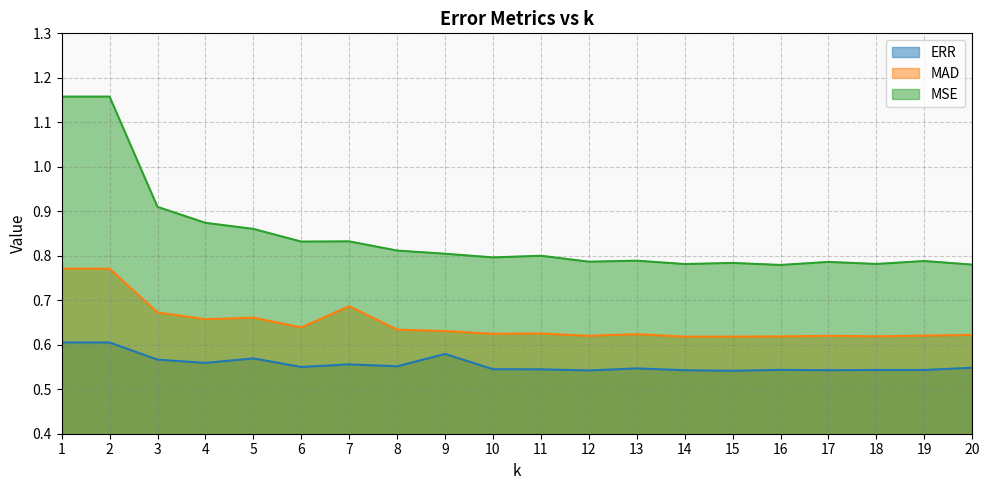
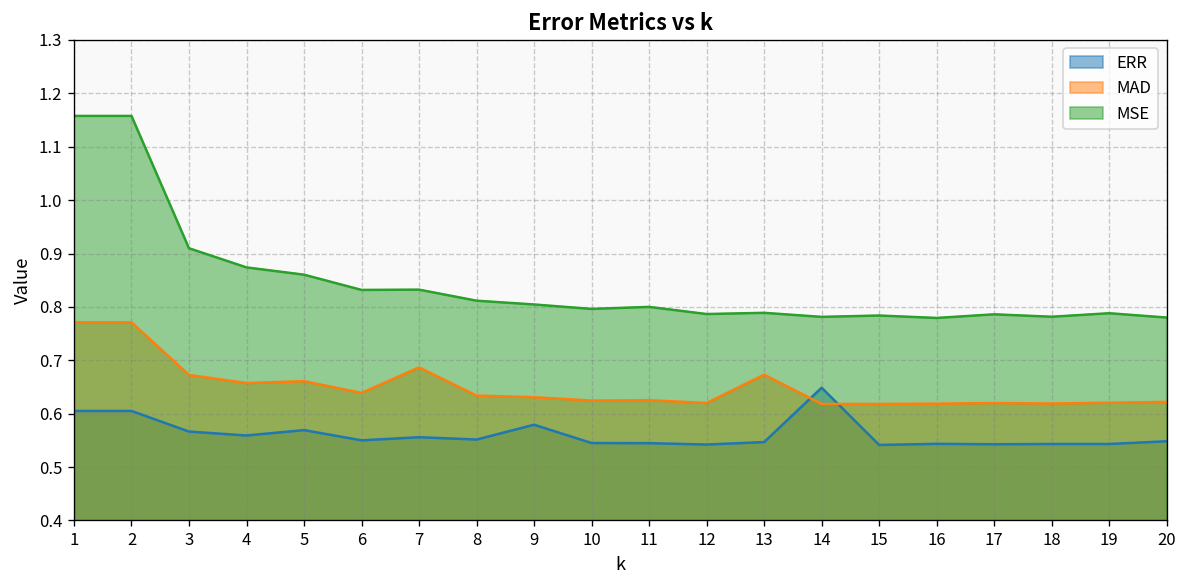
MAD, 13: 0.62 -> 0.67
ERR, 14: 0.54 -> 0.65
